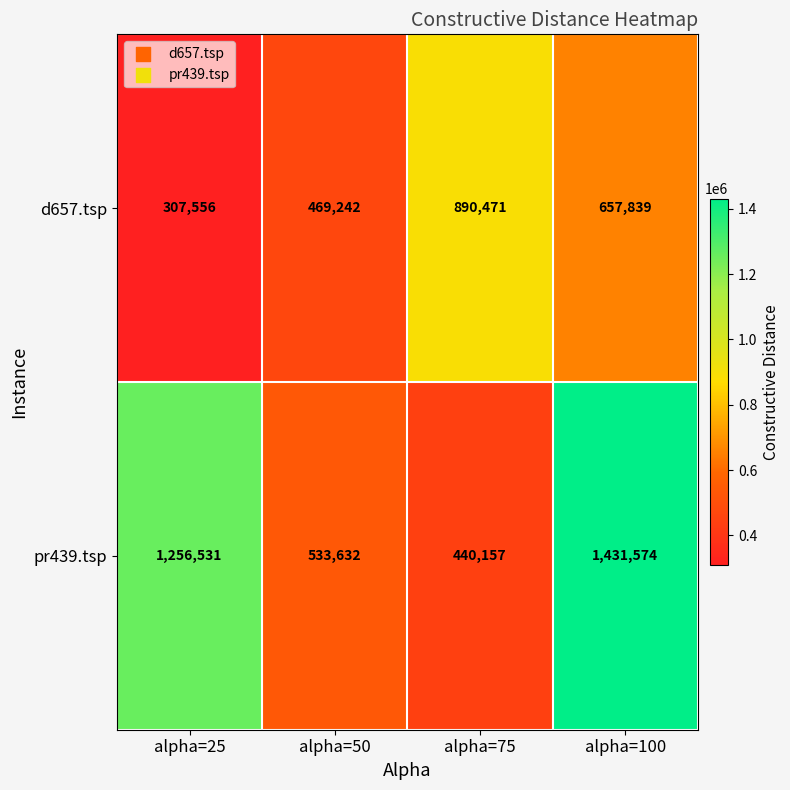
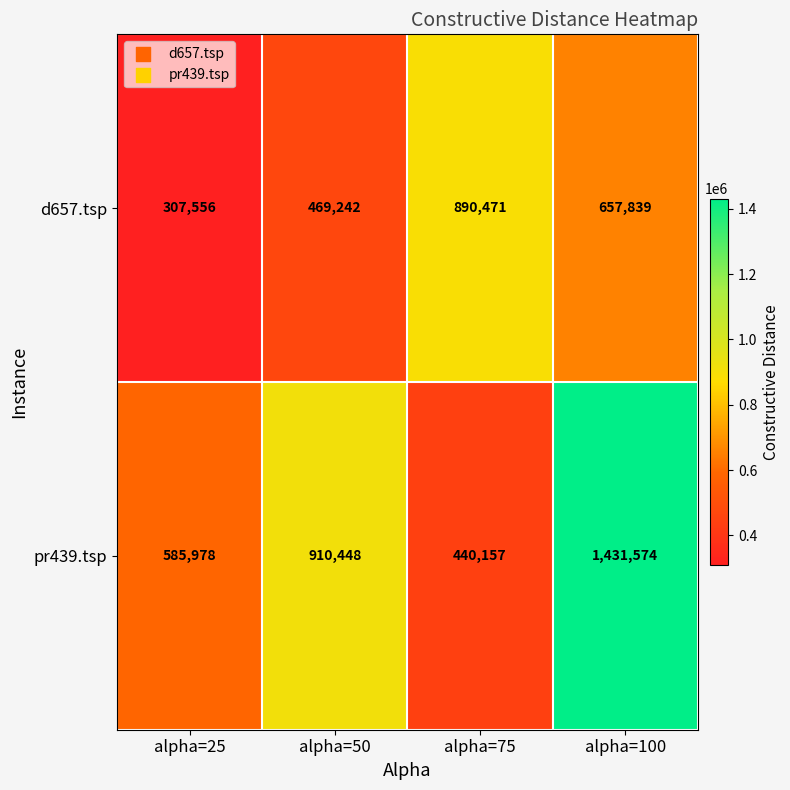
pr439.tsp, alpha=25: 1,256,531 -> 585,978
pr439.tsp, alpha=50: 533,632 -> 910,448
